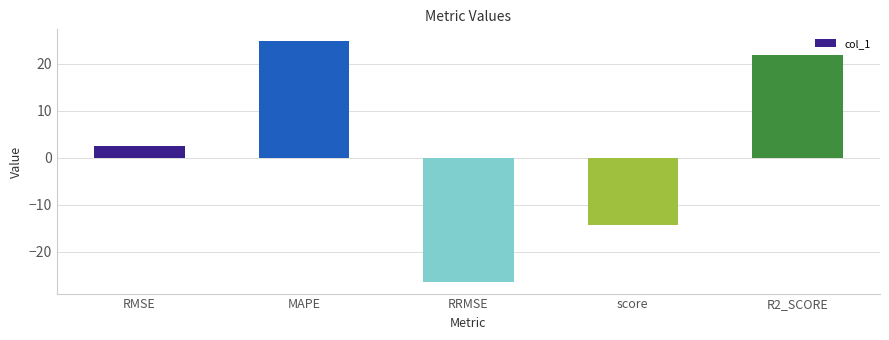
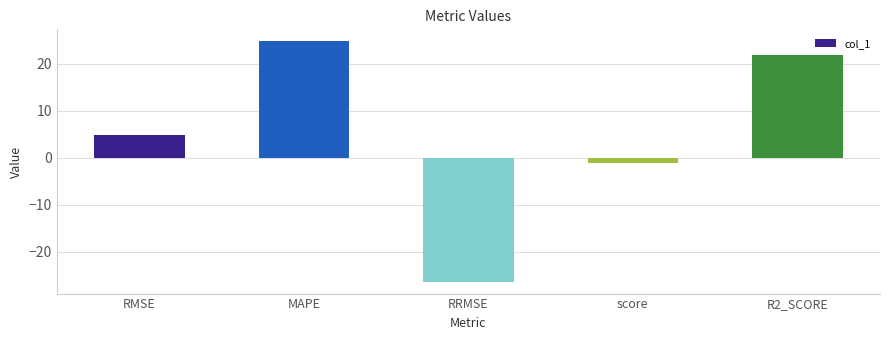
RMSE: 2 -> 5
score: -14 -> -1
